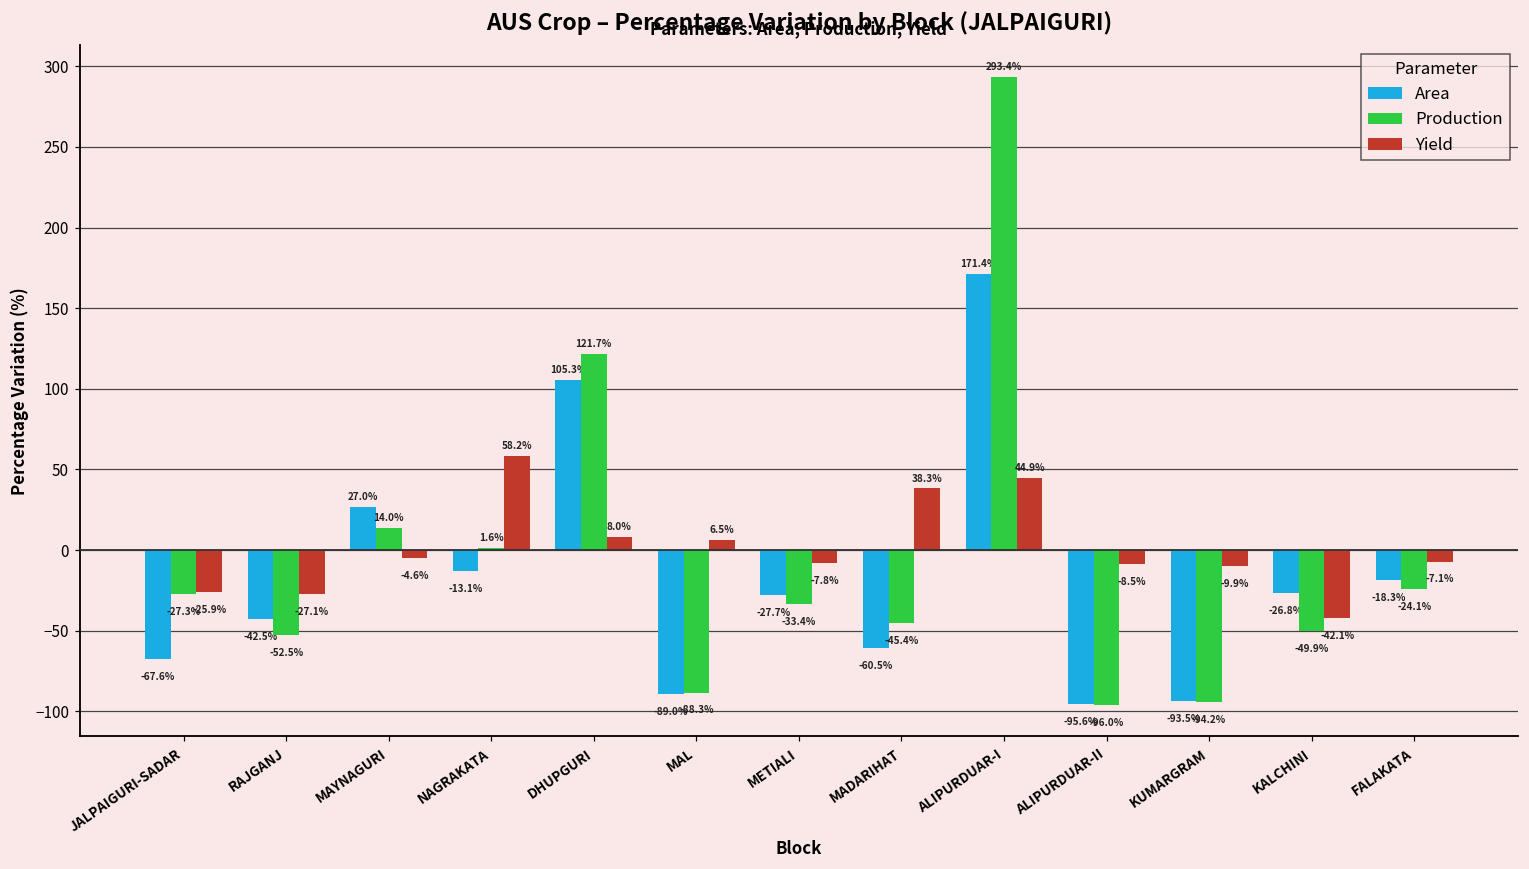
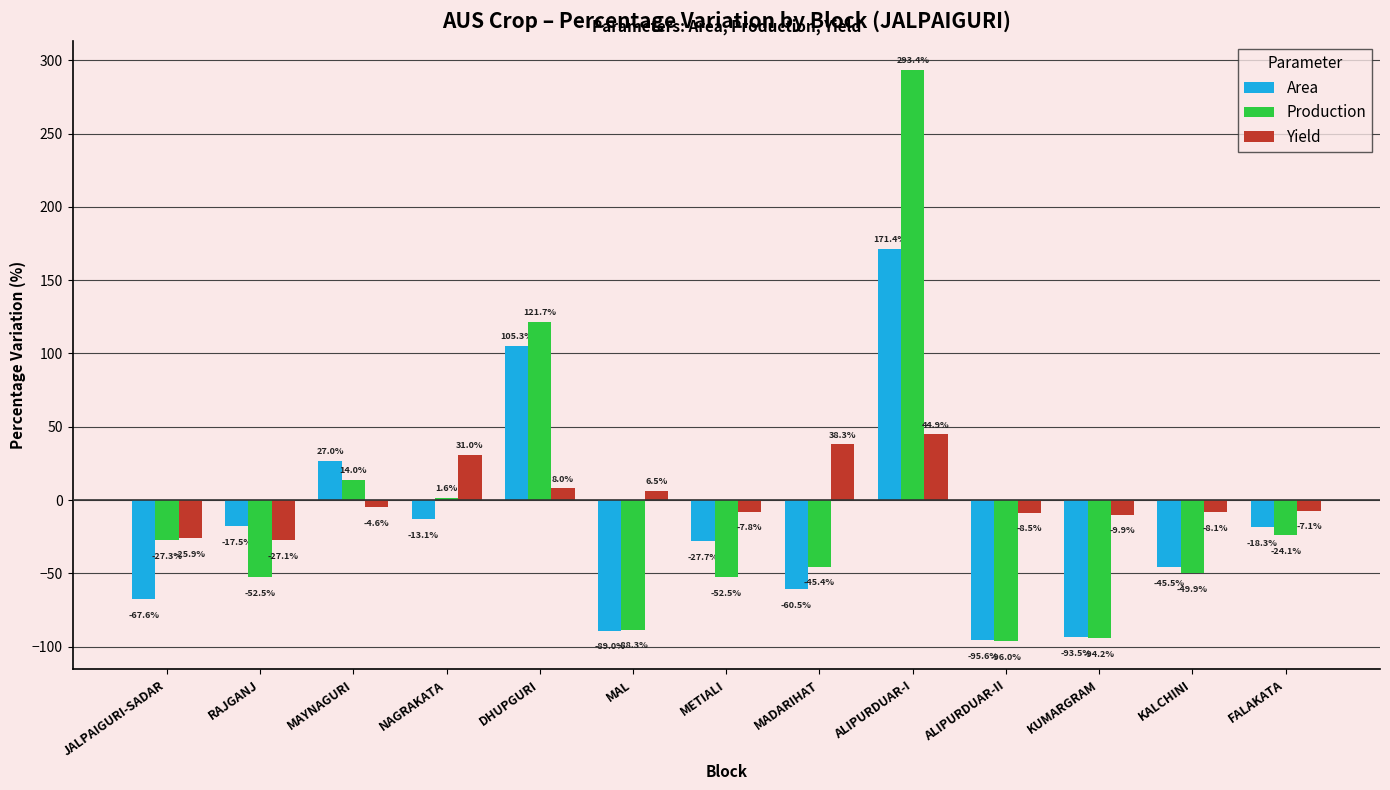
Area, RAJGANJ: -42.5% -> -17.5%
Yield, NAGRAKATA: 58.2% -> 31.0%
Production, METIALI: -33.4% -> -52.5%
Area, KALCHINI: -26.8% -> -45.5%
Yield, KALCHINI: -42.1% -> -8.1%
